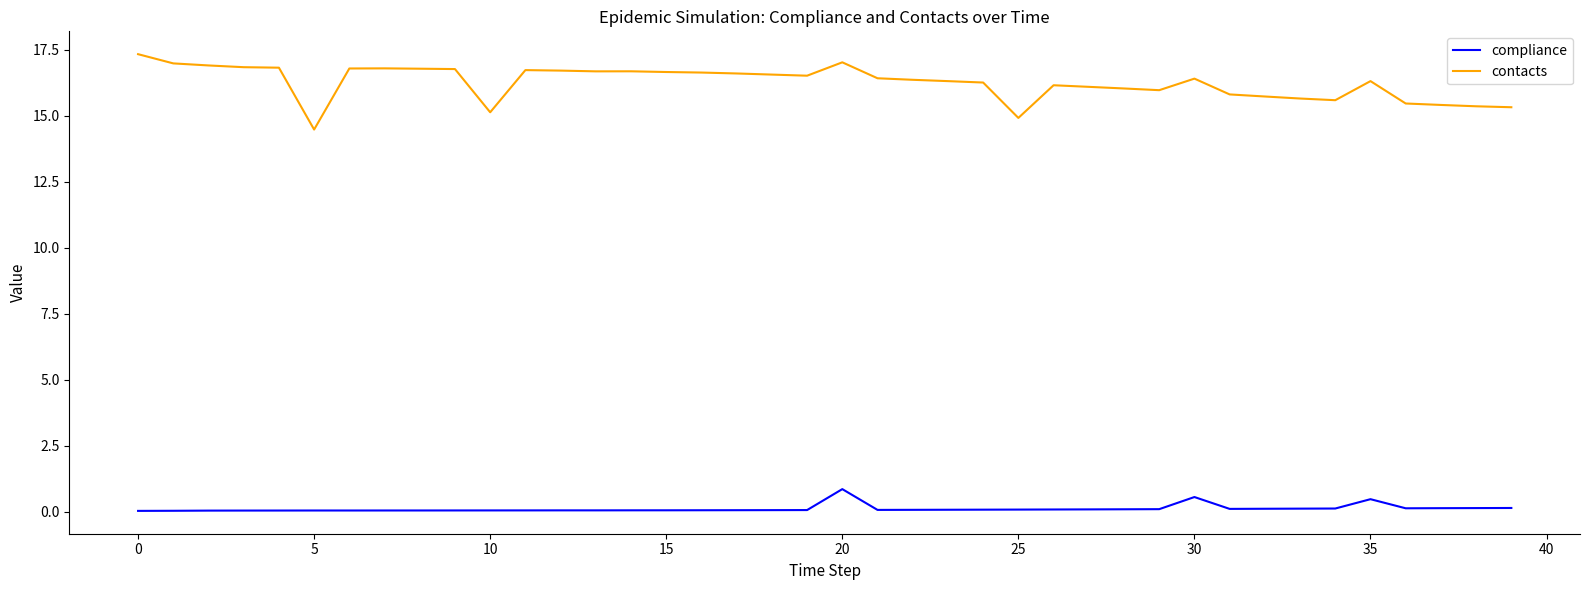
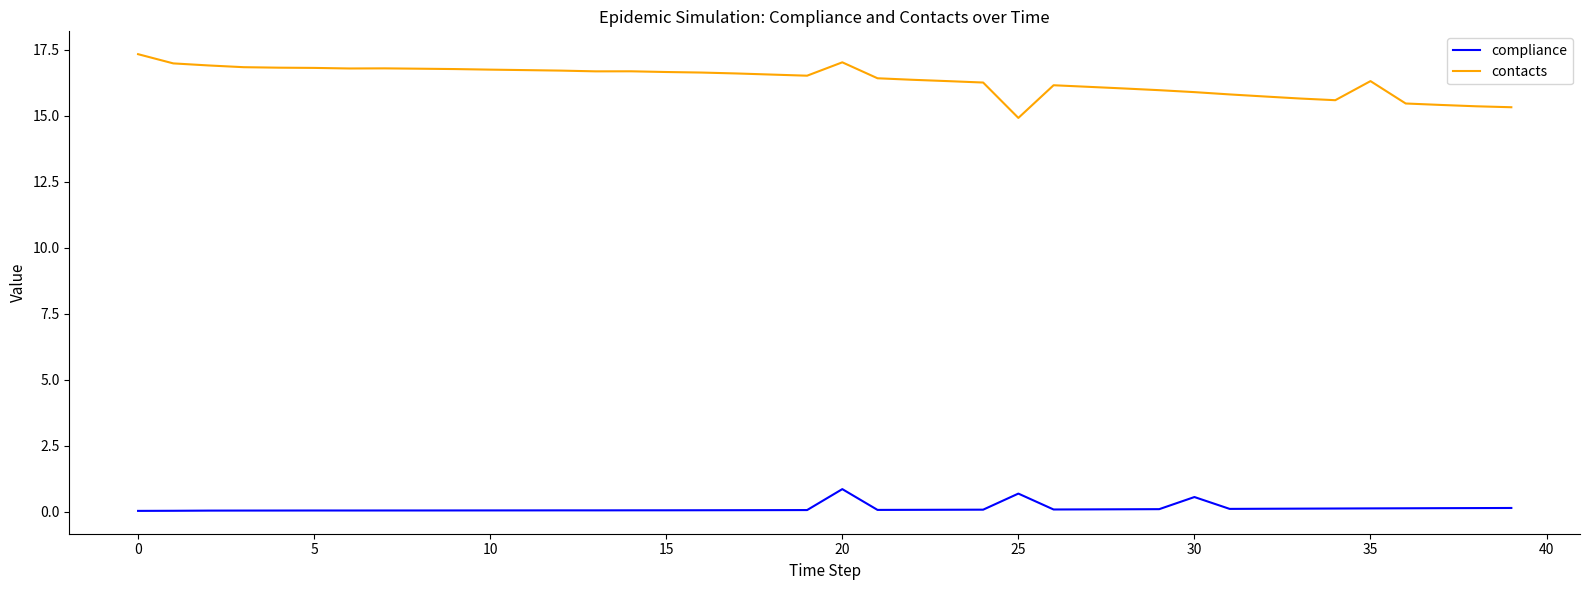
contacts, 5: 14.5 -> 16.8
contacts, 10: 15.1 -> 16.7
compliance, 25: 0.1 -> 0.7
contacts, 30: 16.4 -> 15.9
compliance, 35: 0.5 -> 0.1
